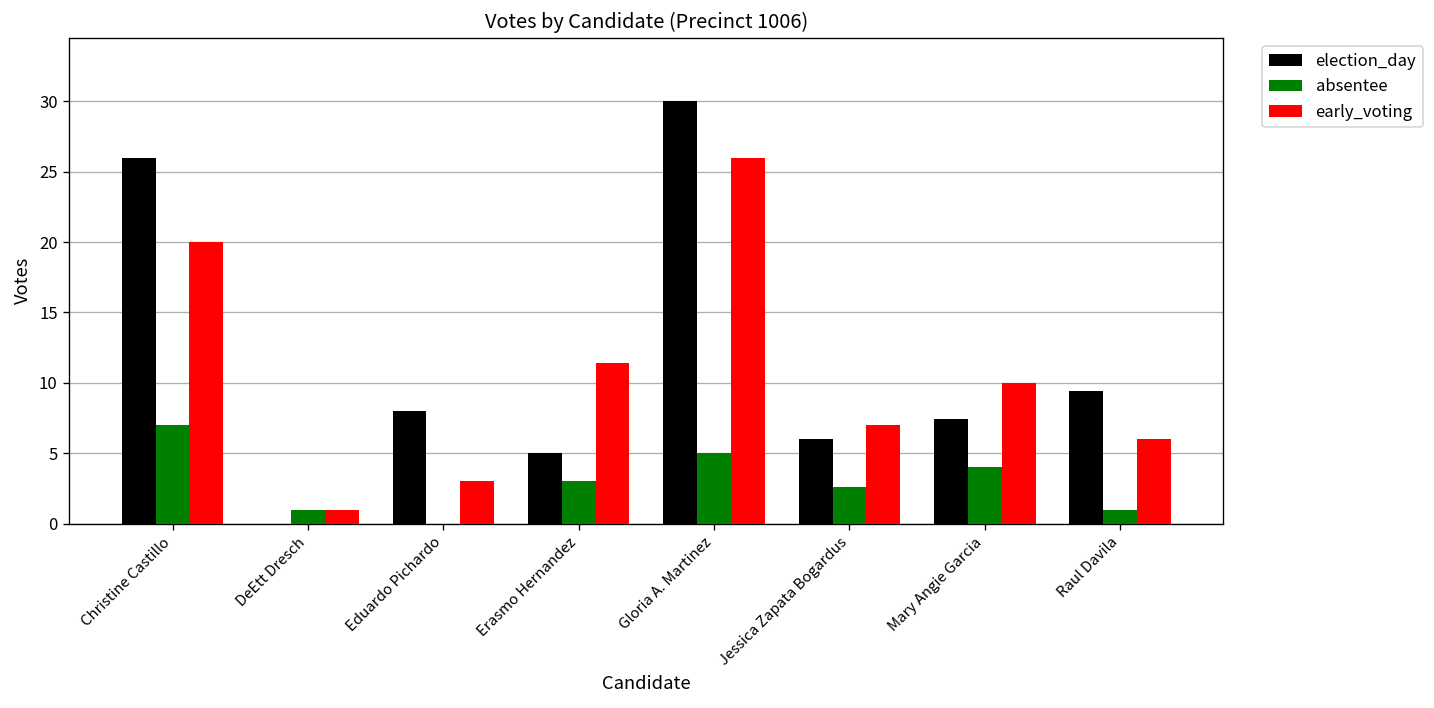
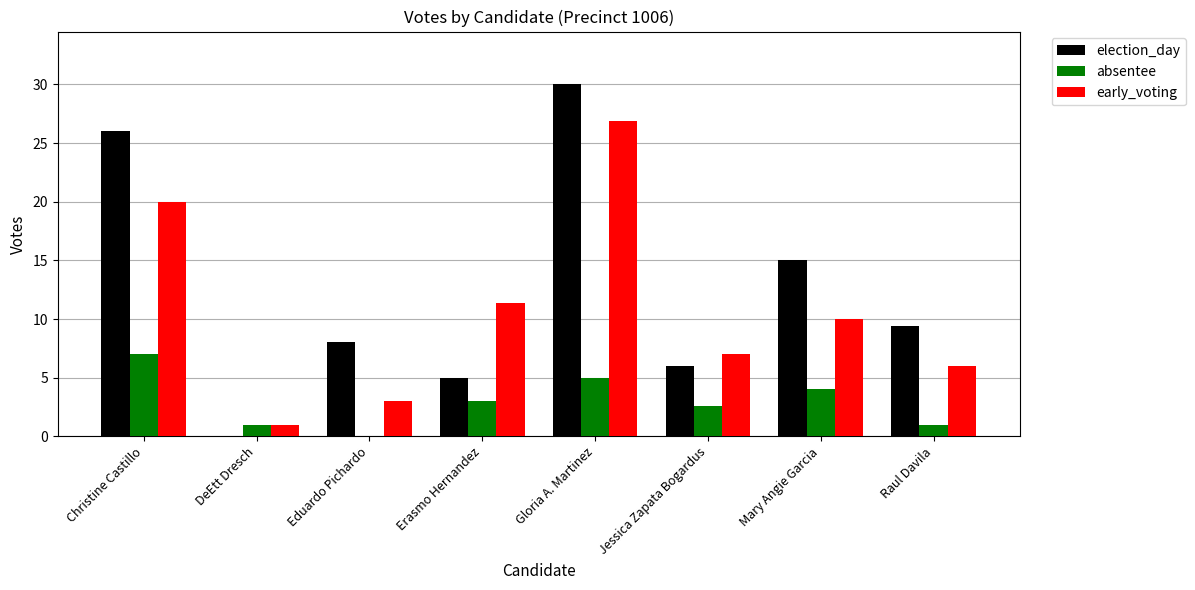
early_voting, Gloria A. Martinez: 26.0 -> 26.9
election_day, Mary Angie Garcia: 7.4 -> 15.0
